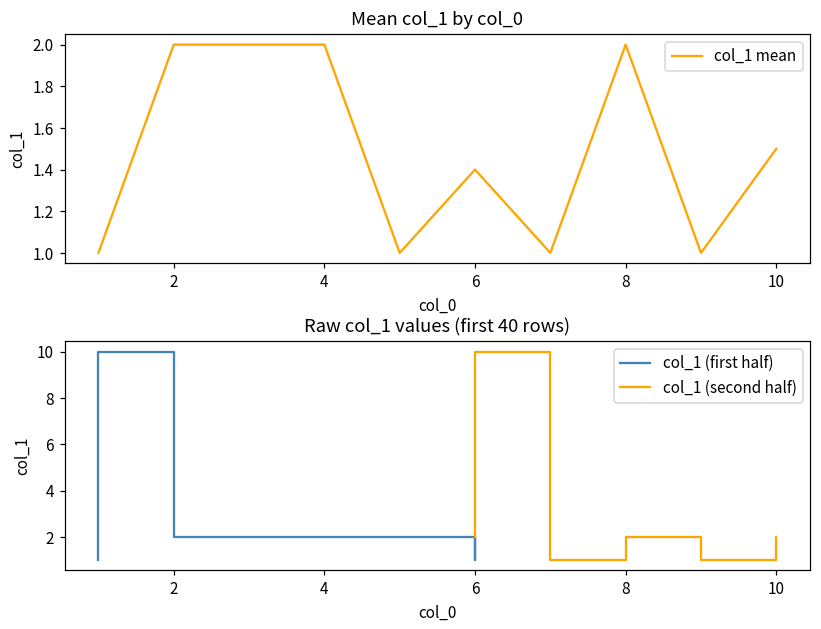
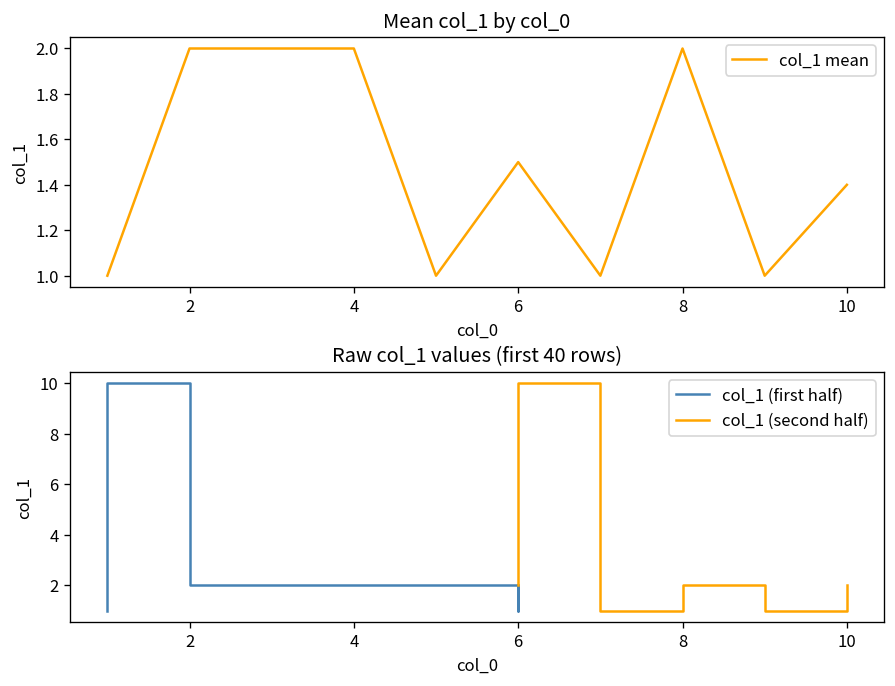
Mean col_1 by col_0, 6: 1.4 -> 1.5
Mean col_1 by col_0, 10: 1.5 -> 1.4
